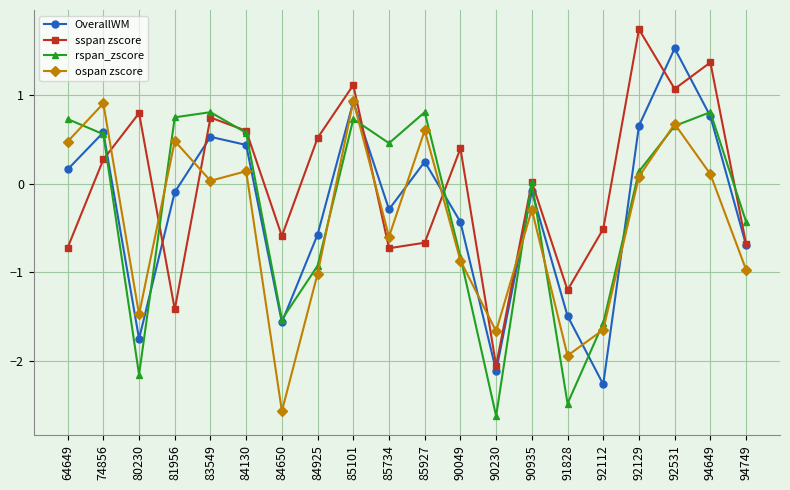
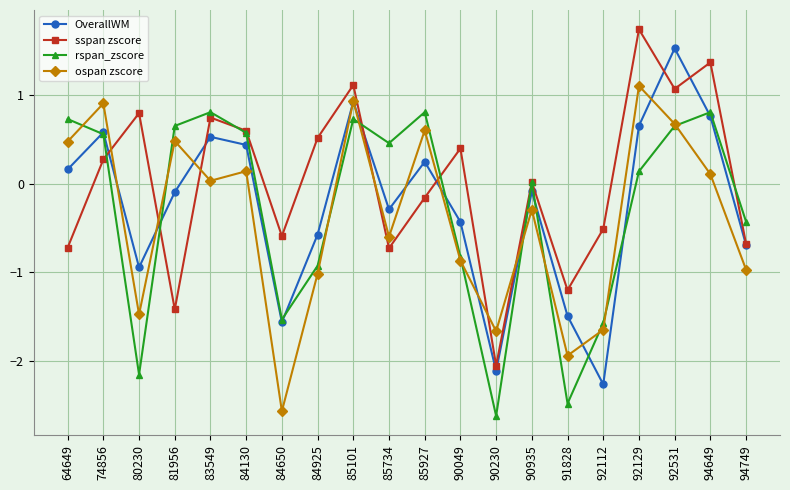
OverallWM, 80230: -1.7 -> -0.9
rspan_zscore, 81956: 0.7 -> 0.6
sspan zscore, 85927: -0.7 -> -0.2
ospan zscore, 92129: 0.1 -> 1.1
